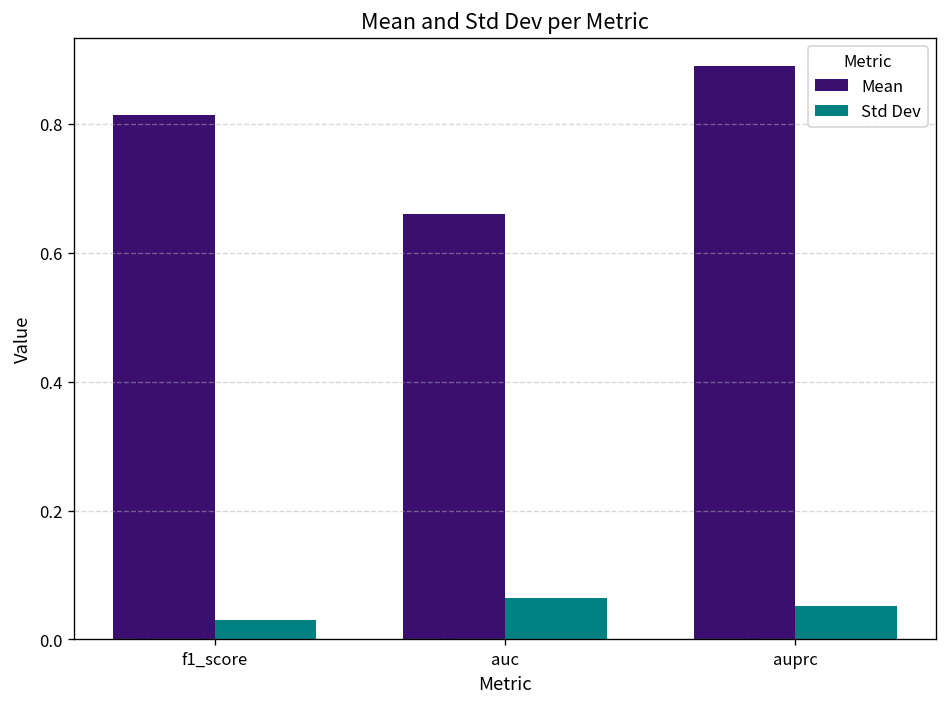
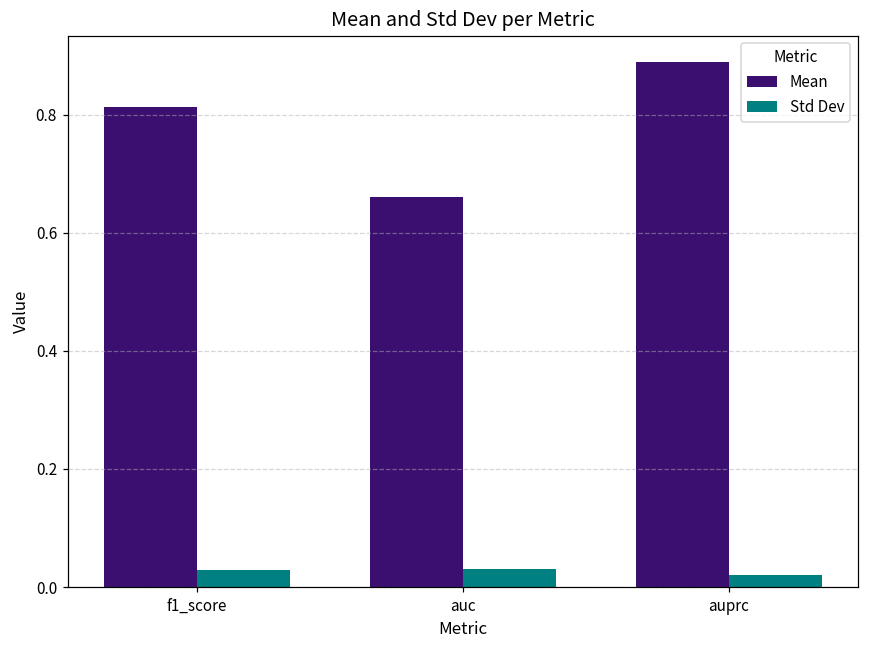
Std Dev, auc: 0.06 -> 0.03
Std Dev, auprc: 0.05 -> 0.02
